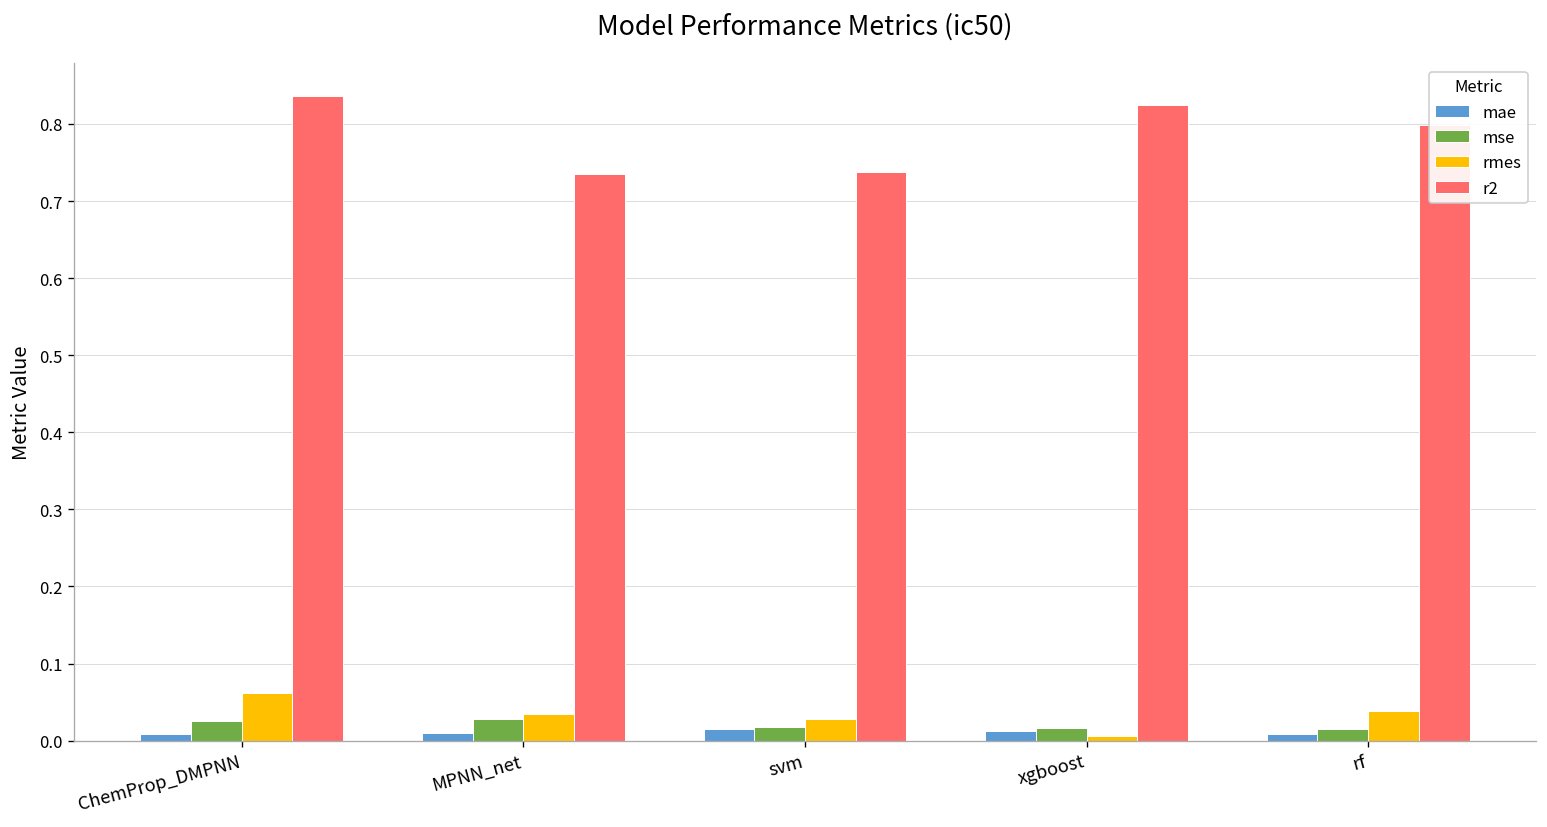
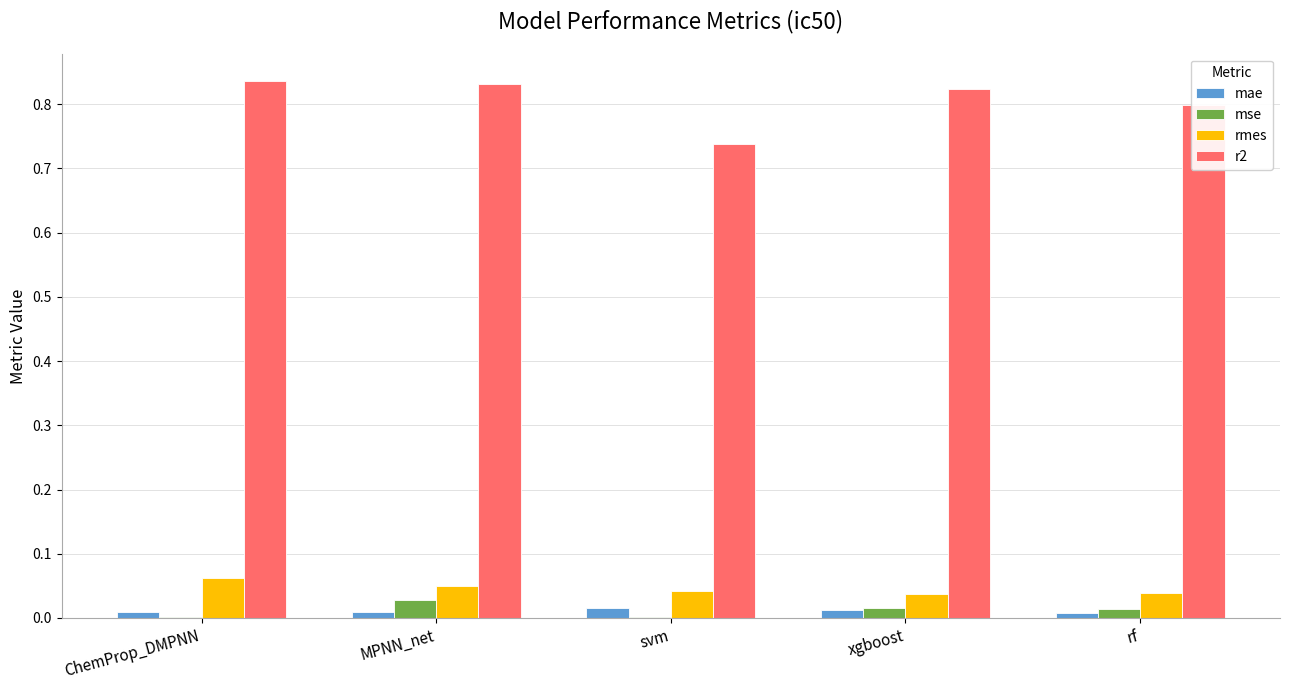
mse, ChemProp_DMPNN: 0.02 -> 0.00
rmes, MPNN_net: 0.03 -> 0.05
r2, MPNN_net: 0.74 -> 0.83
mse, svm: 0.02 -> 0.00
rmes, svm: 0.03 -> 0.04
rmes, xgboost: 0.01 -> 0.04
